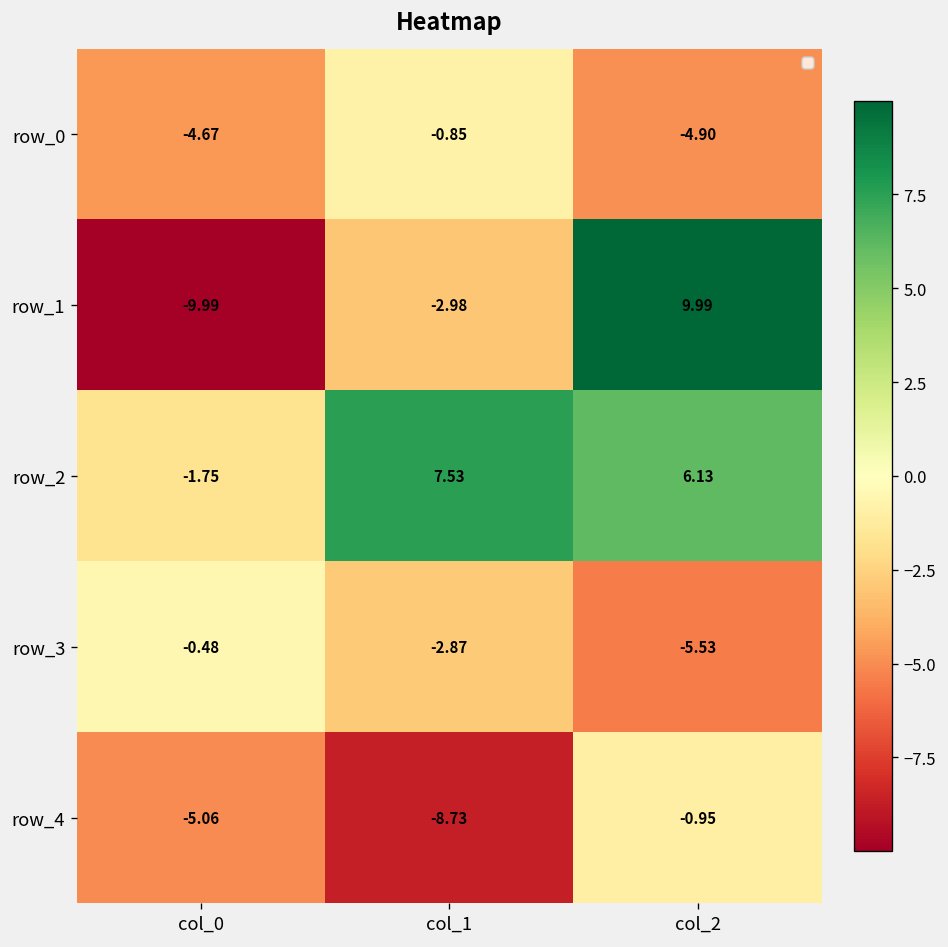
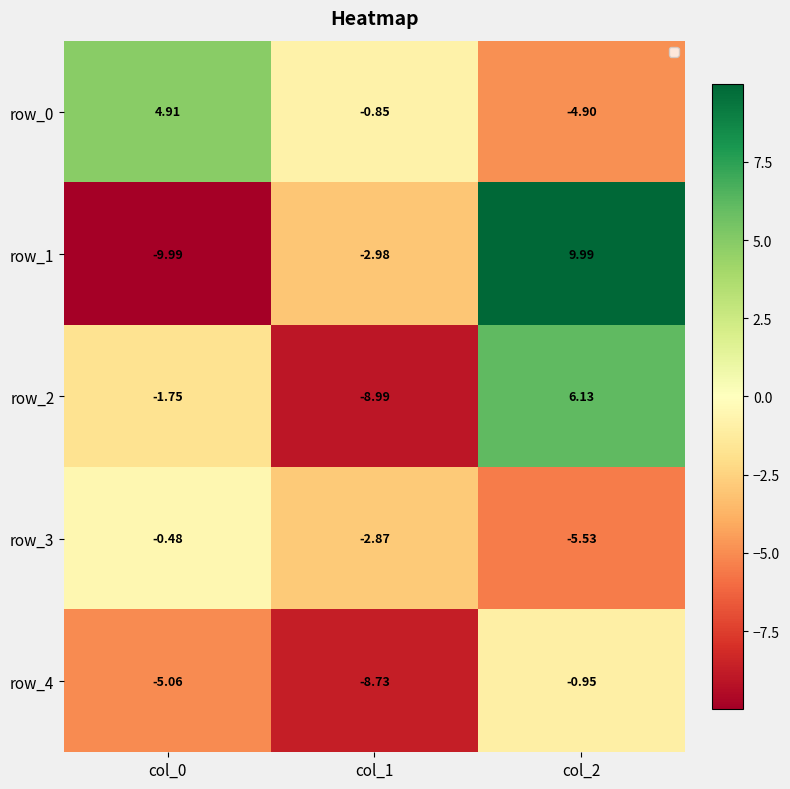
row_0, col_0: -4.67 -> 4.91
row_2, col_1: 7.53 -> -8.99
